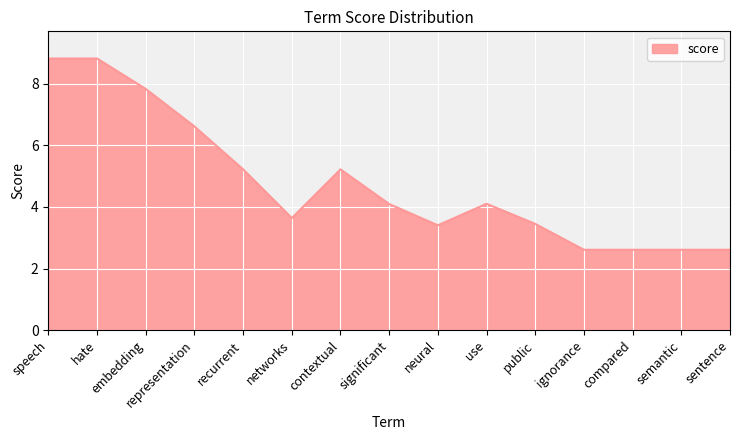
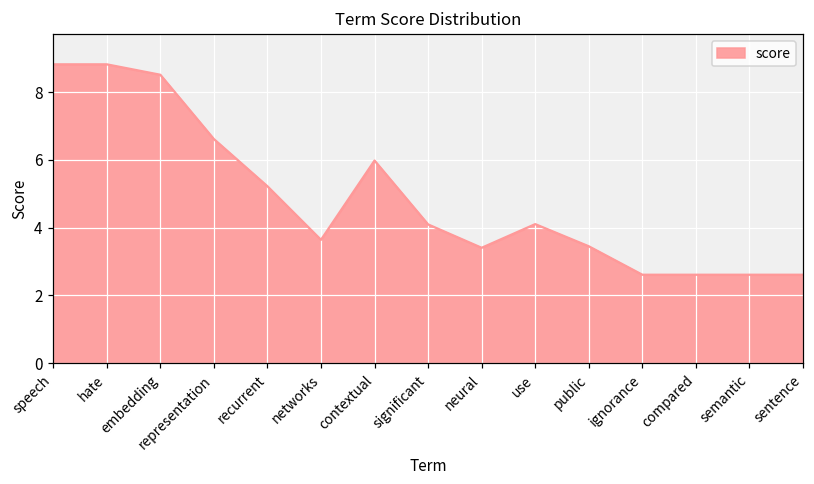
embedding: 7.8 -> 8.5
contextual: 5.2 -> 6.0
